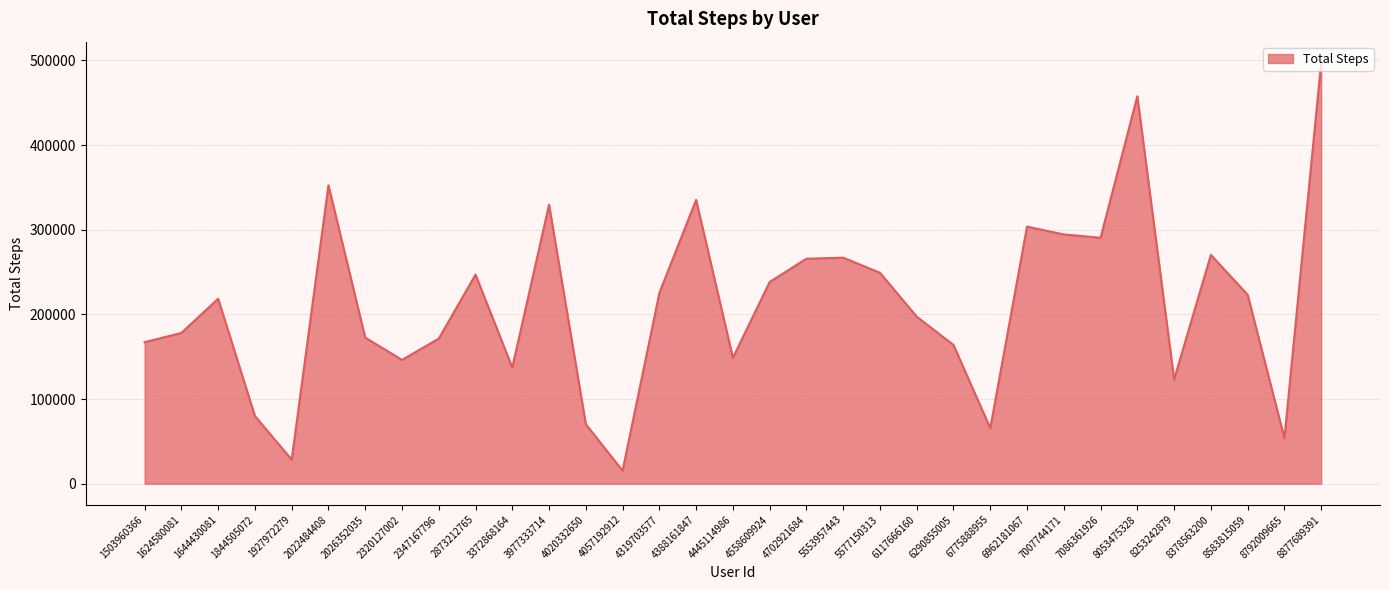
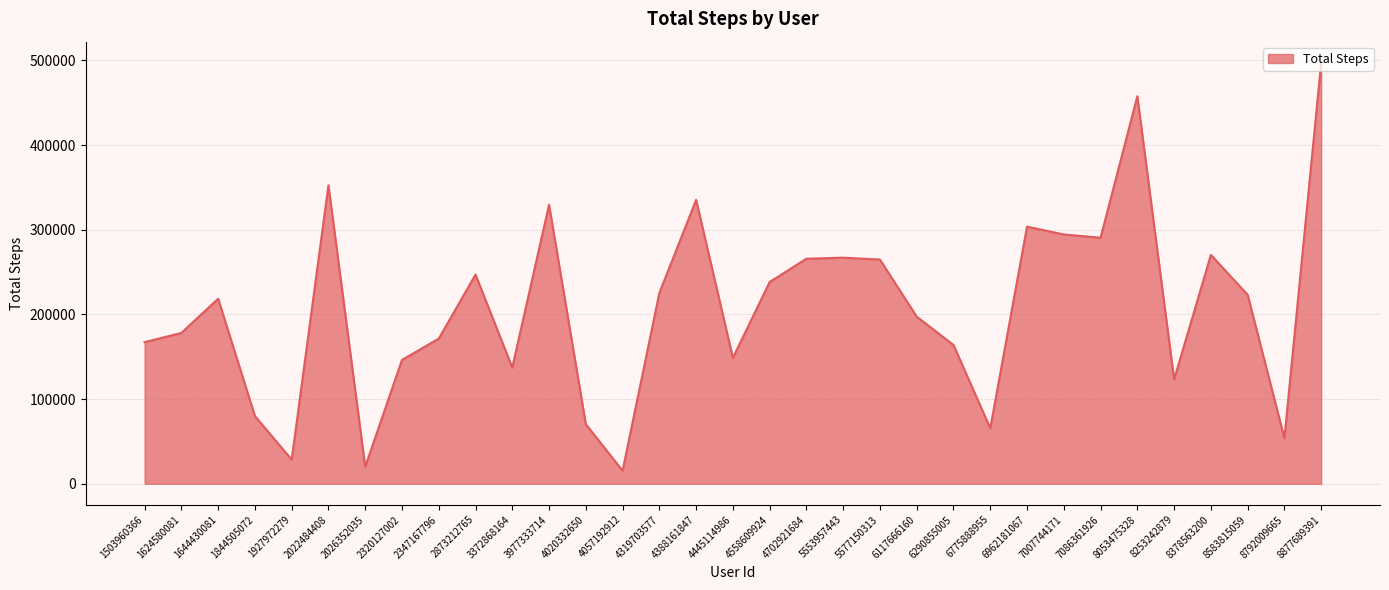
2026352035: 170000 -> 20000
5577150313: 250000 -> 260000
